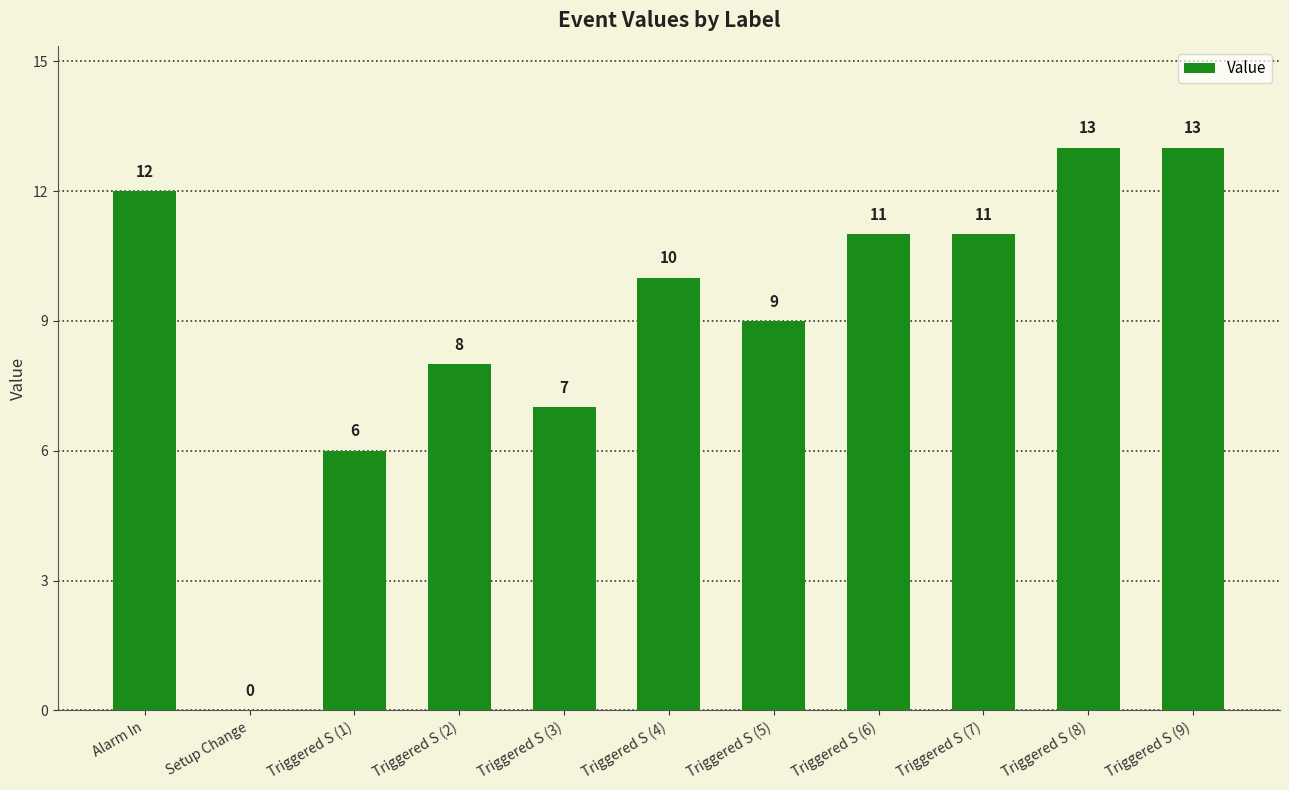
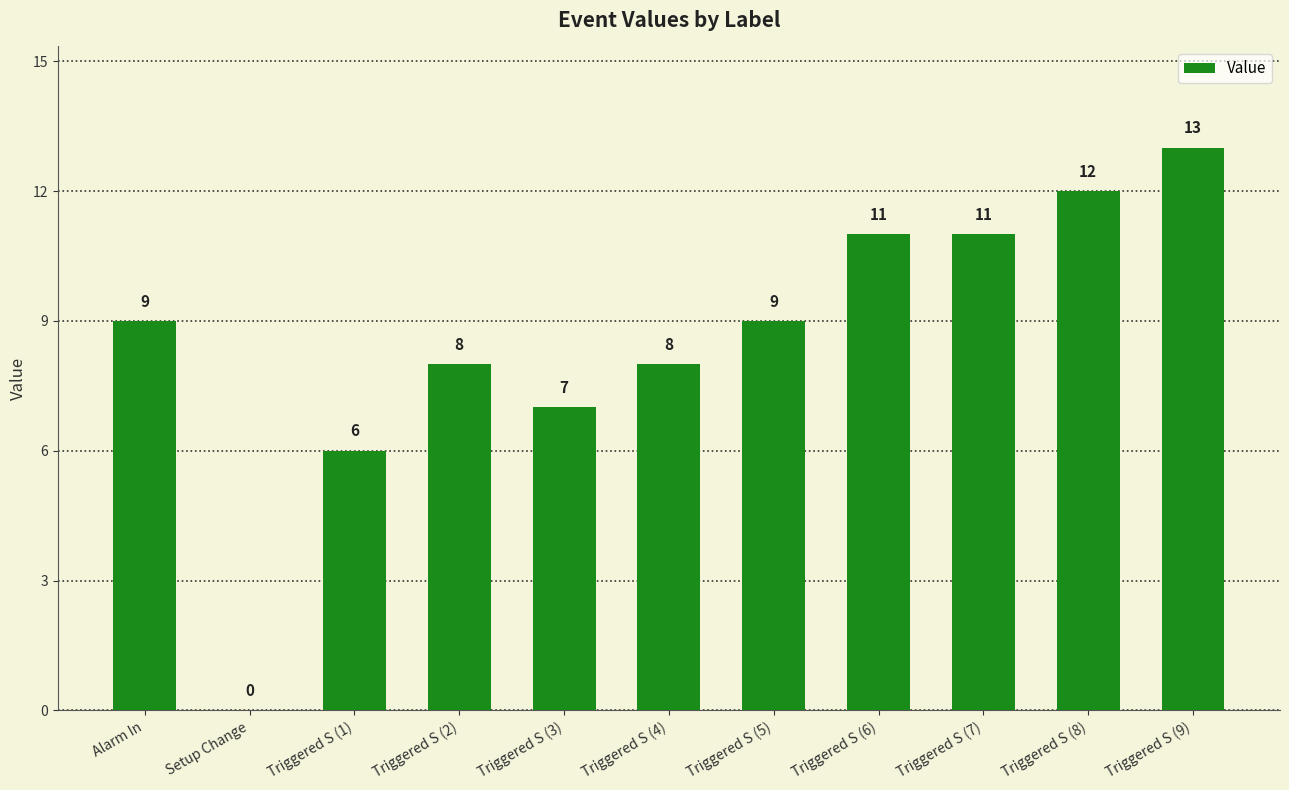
Alarm In: 12 -> 9
Triggered S (4): 10 -> 8
Triggered S (8): 13 -> 12
